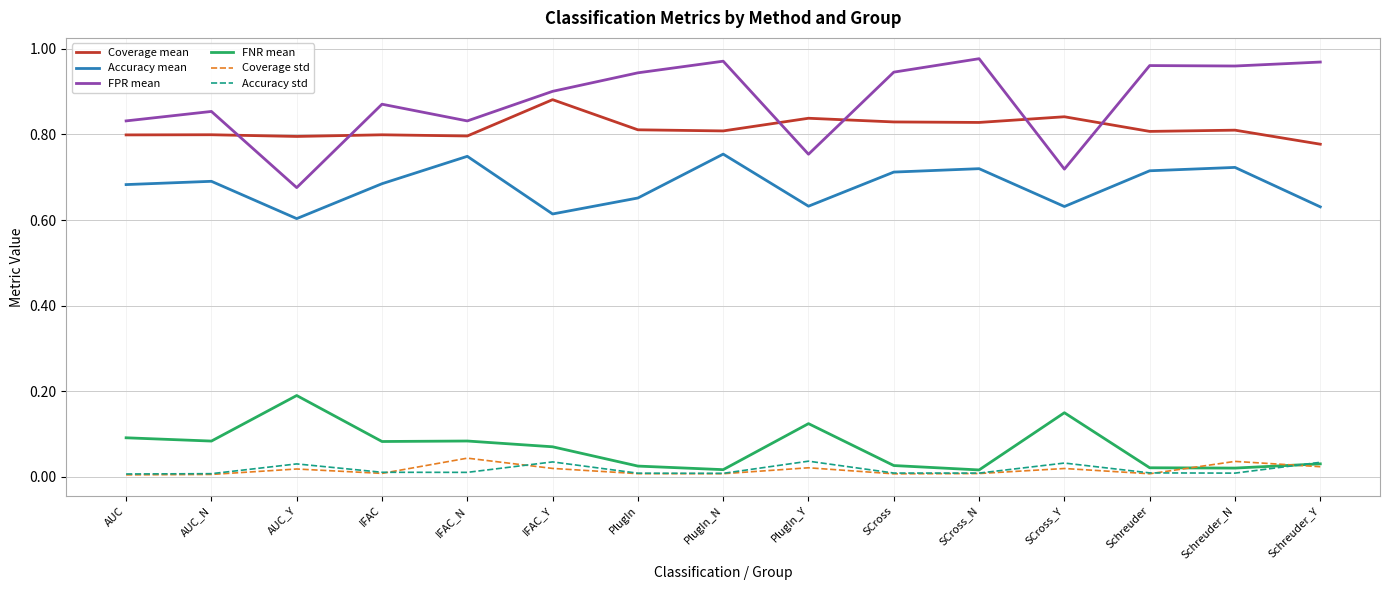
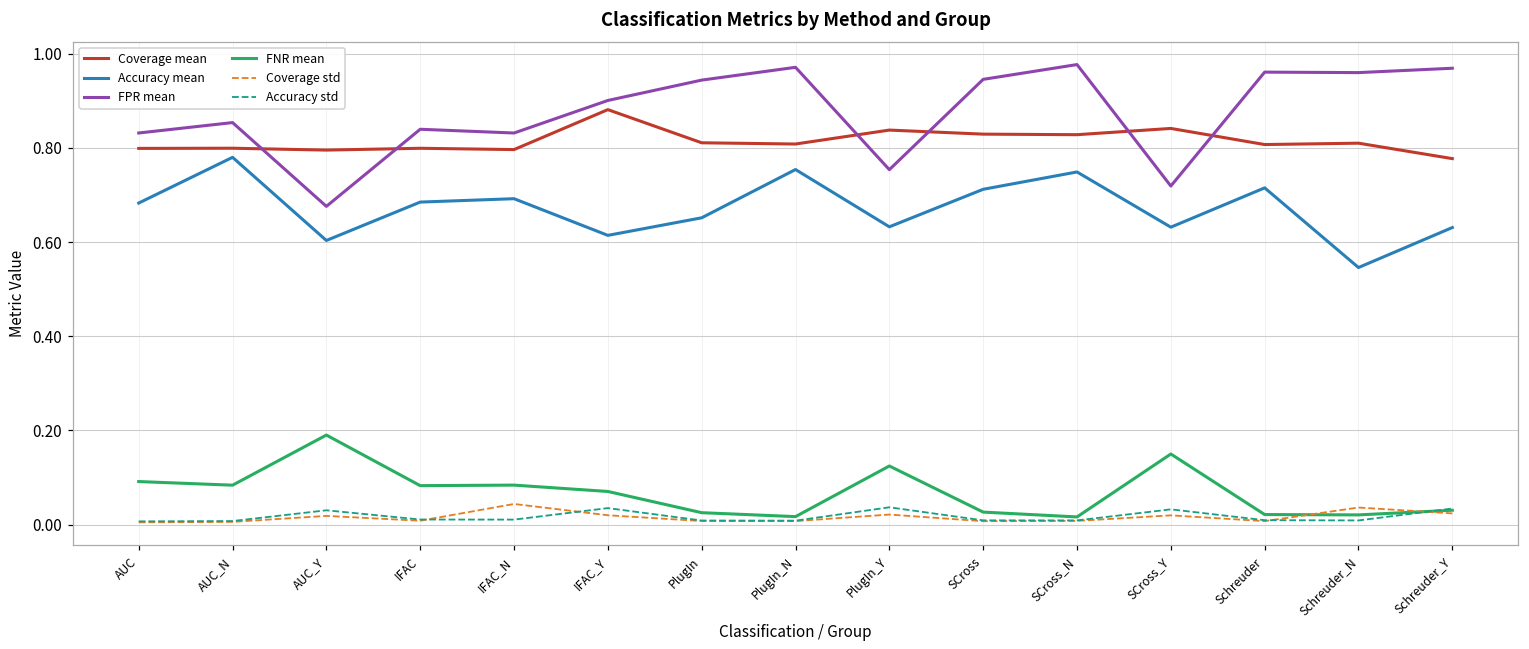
Accuracy mean, AUC_N: 0.69 -> 0.78
FPR mean, IFAC: 0.87 -> 0.84
Accuracy mean, IFAC_N: 0.75 -> 0.69
Accuracy mean, SCross_N: 0.72 -> 0.75
Accuracy mean, Schreuder_N: 0.72 -> 0.55
